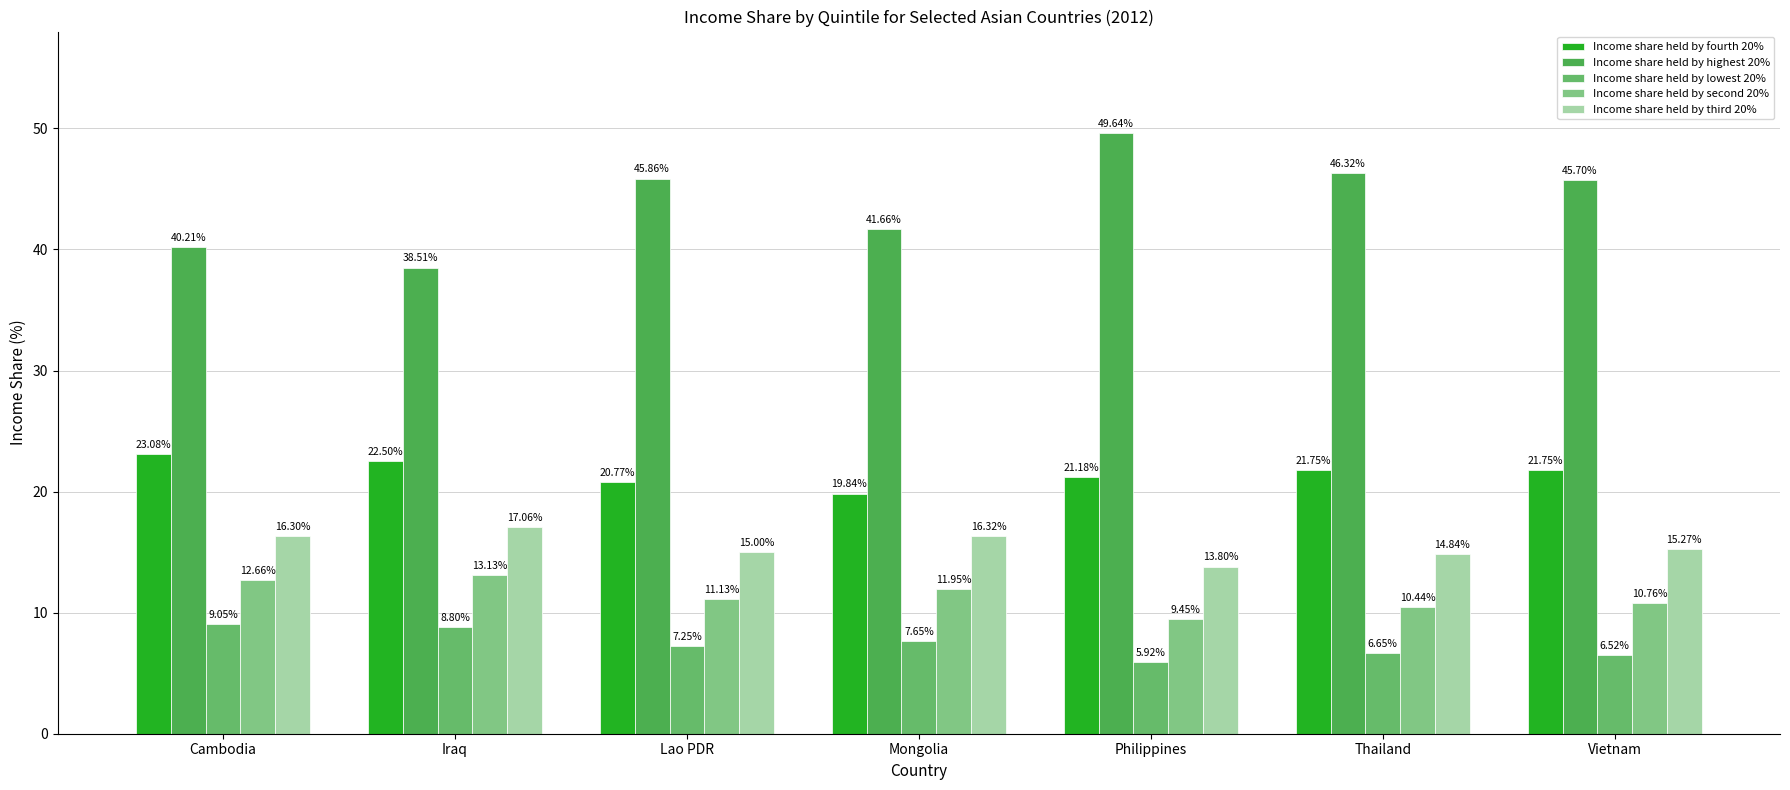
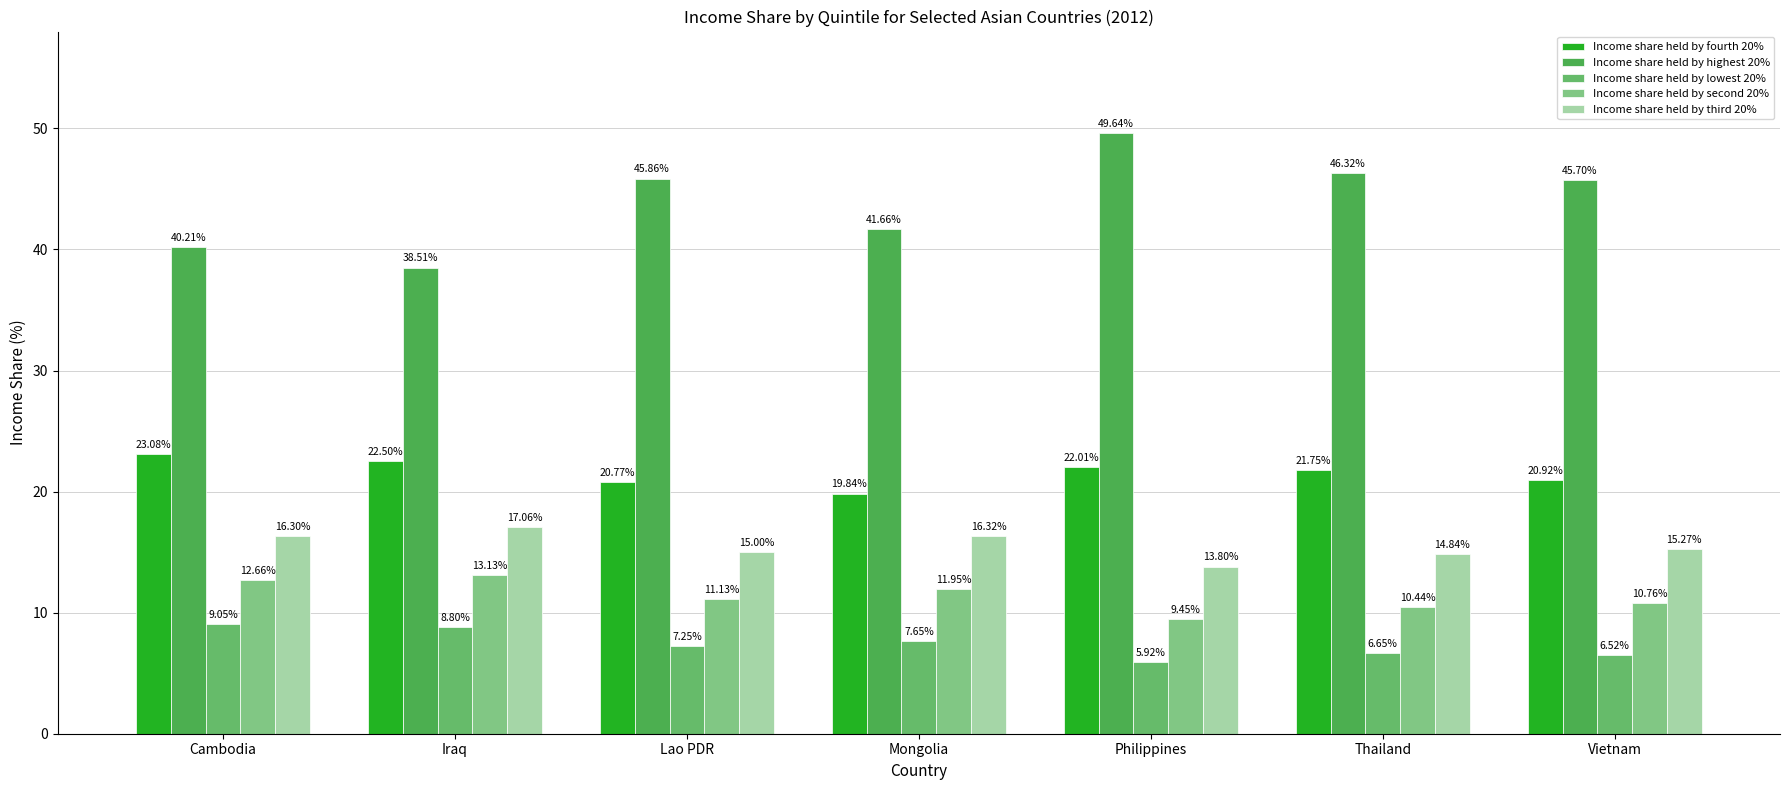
Income share held by fourth 20%, Philippines: 21.18% -> 22.01%
Income share held by fourth 20%, Vietnam: 21.75% -> 20.92%
